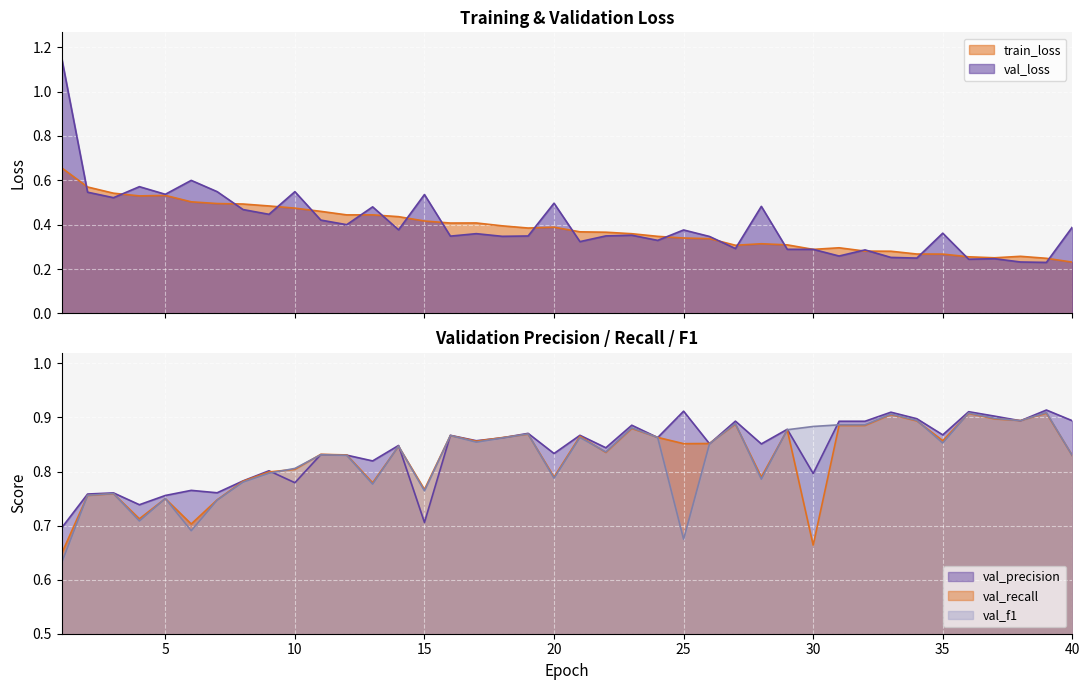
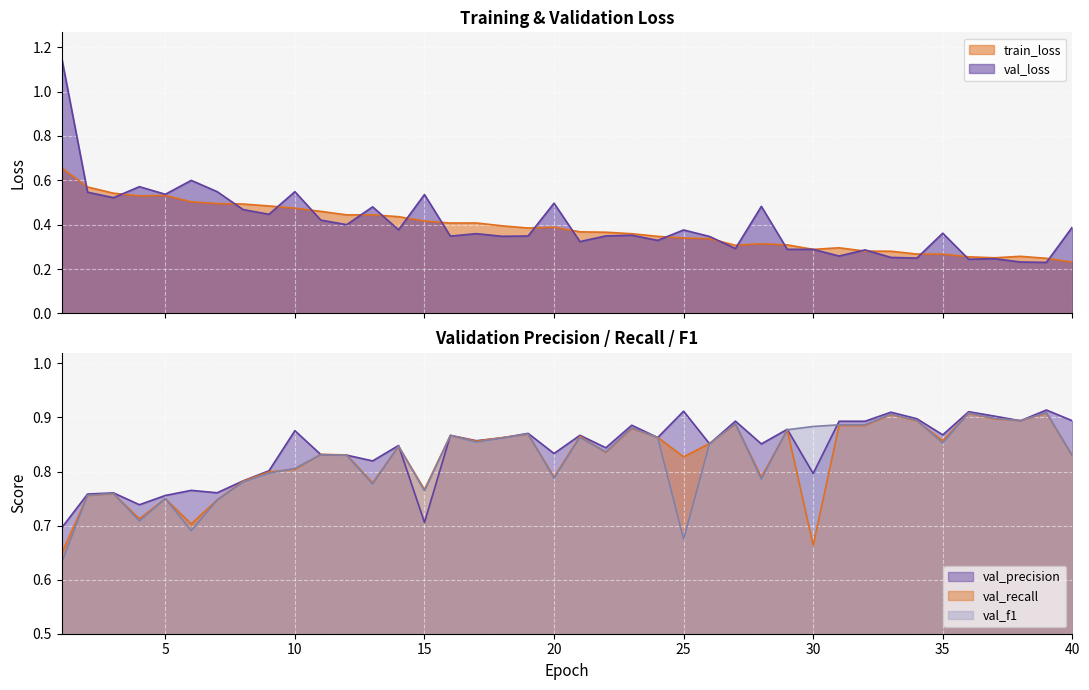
Validation Precision / Recall / F1, val_precision, 10: 0.78 -> 0.88
Validation Precision / Recall / F1, val_recall, 25: 0.85 -> 0.83
